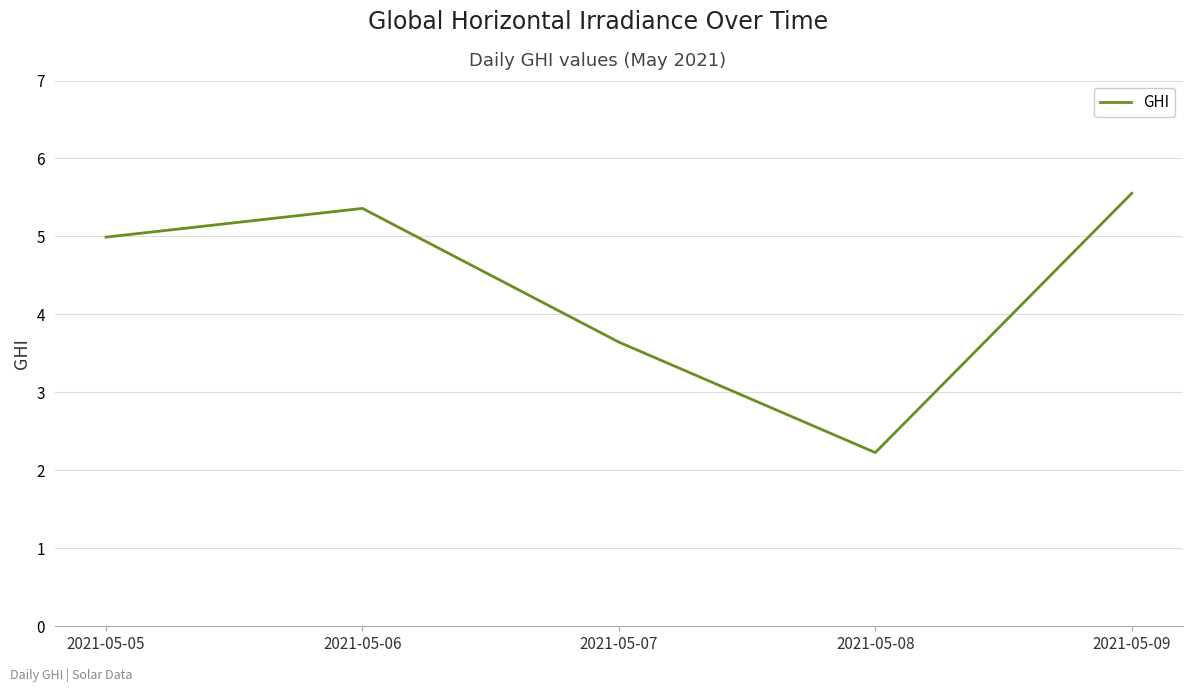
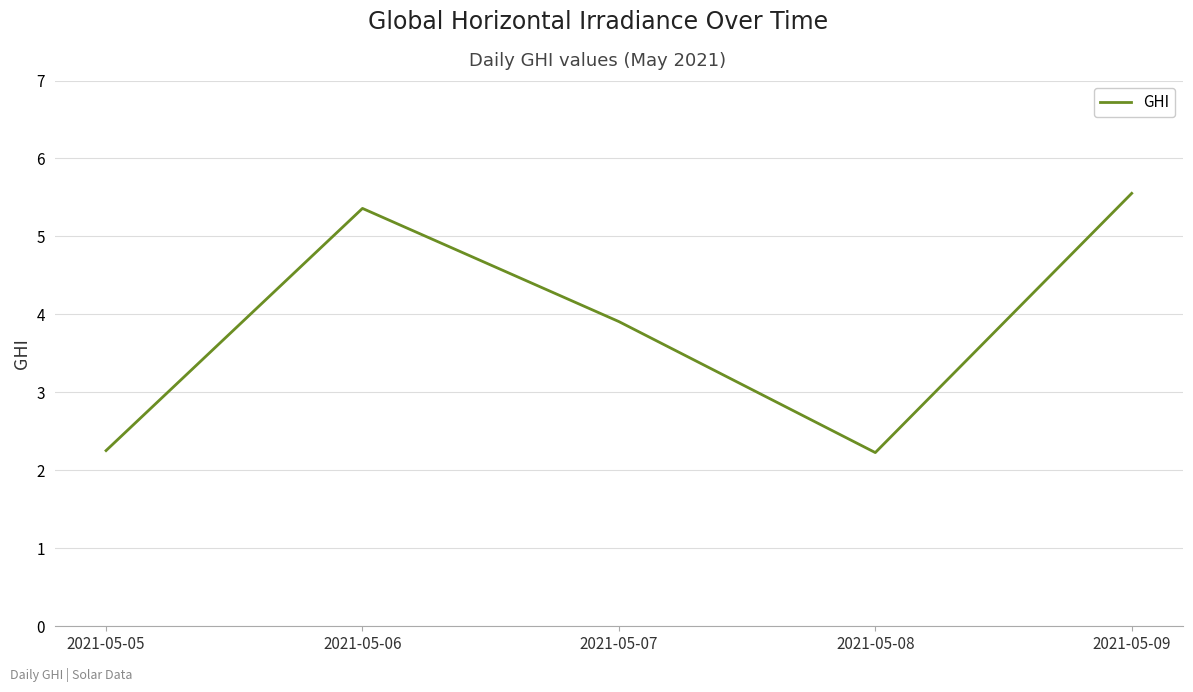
2021-05-05: 5.0 -> 2.3
2021-05-07: 3.6 -> 3.9
